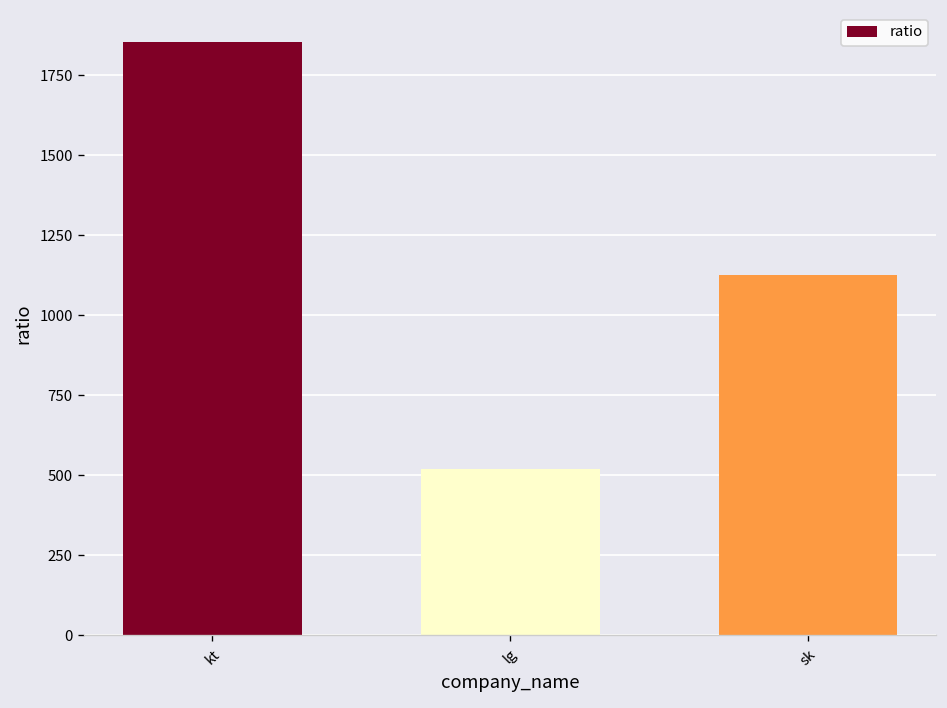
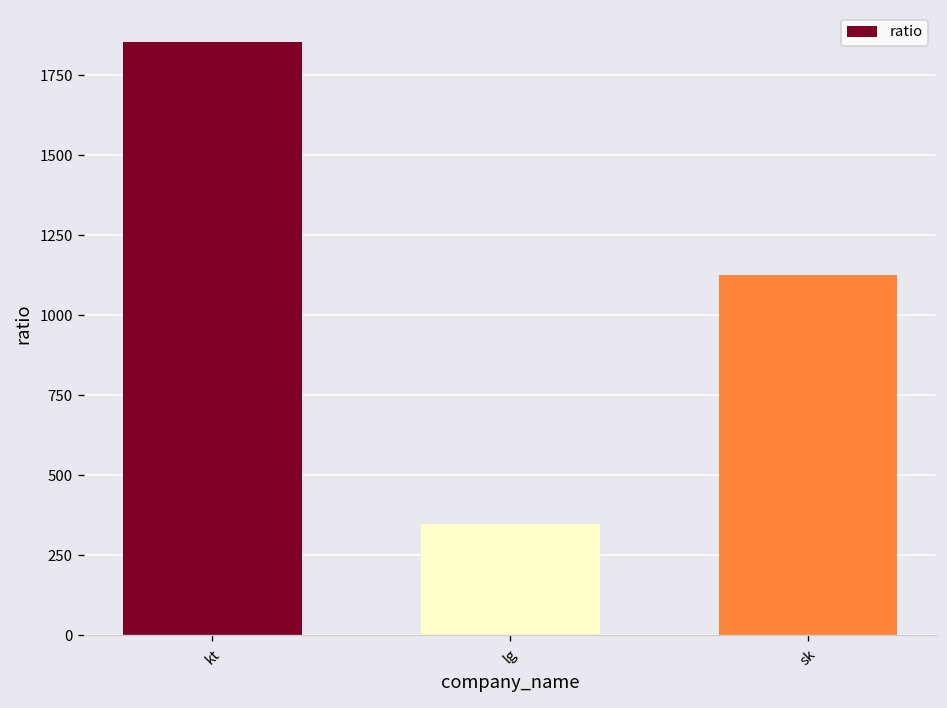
lg: 520 -> 350
